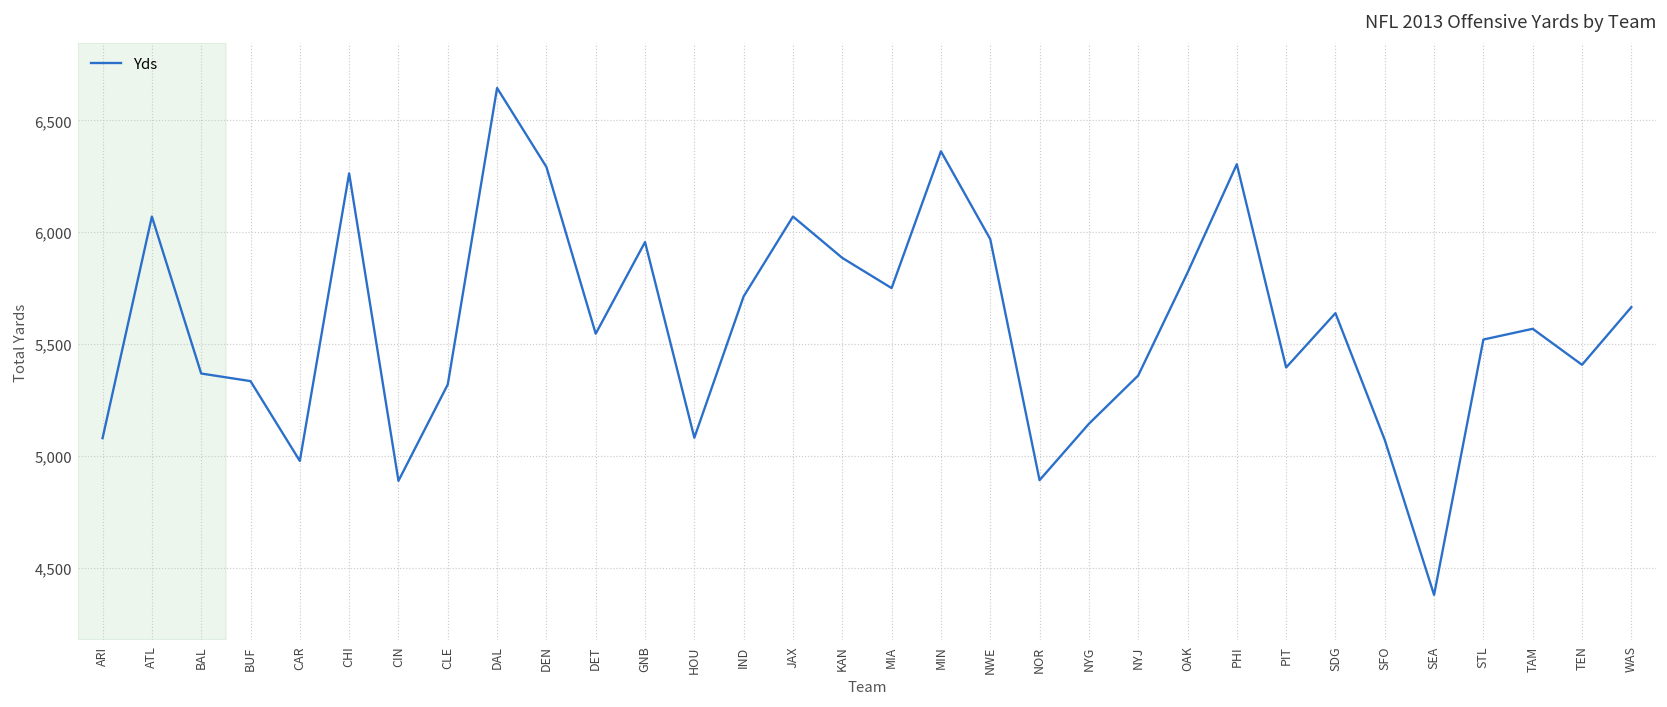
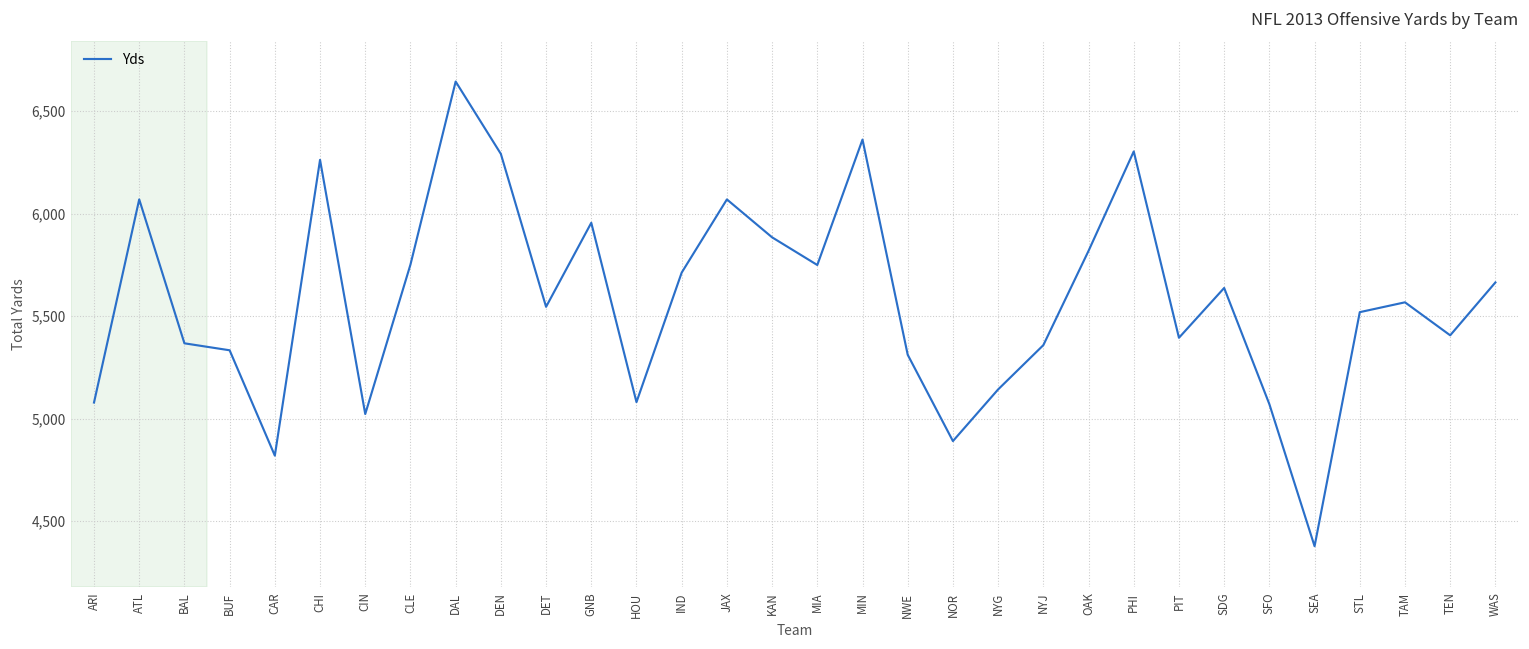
CAR: 4,980 -> 4,820
CIN: 4,890 -> 5,020
CLE: 5,320 -> 5,750
NWE: 5,970 -> 5,310
